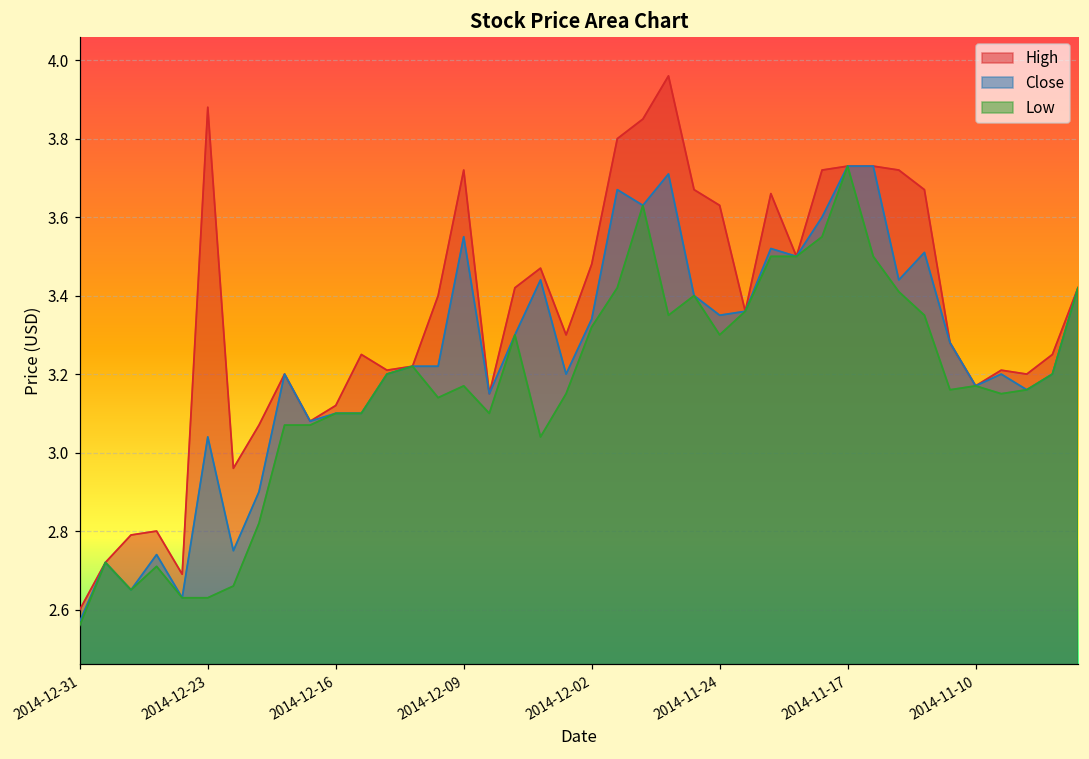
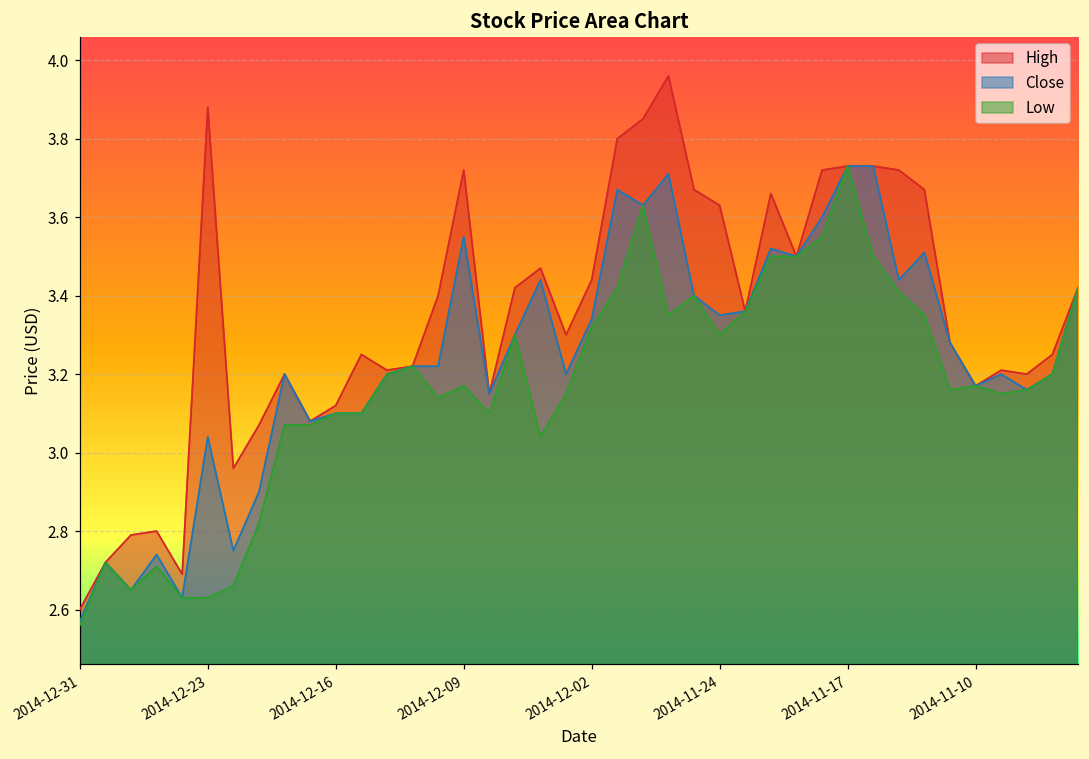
High, 2014-12-02: 3.48 -> 3.44
